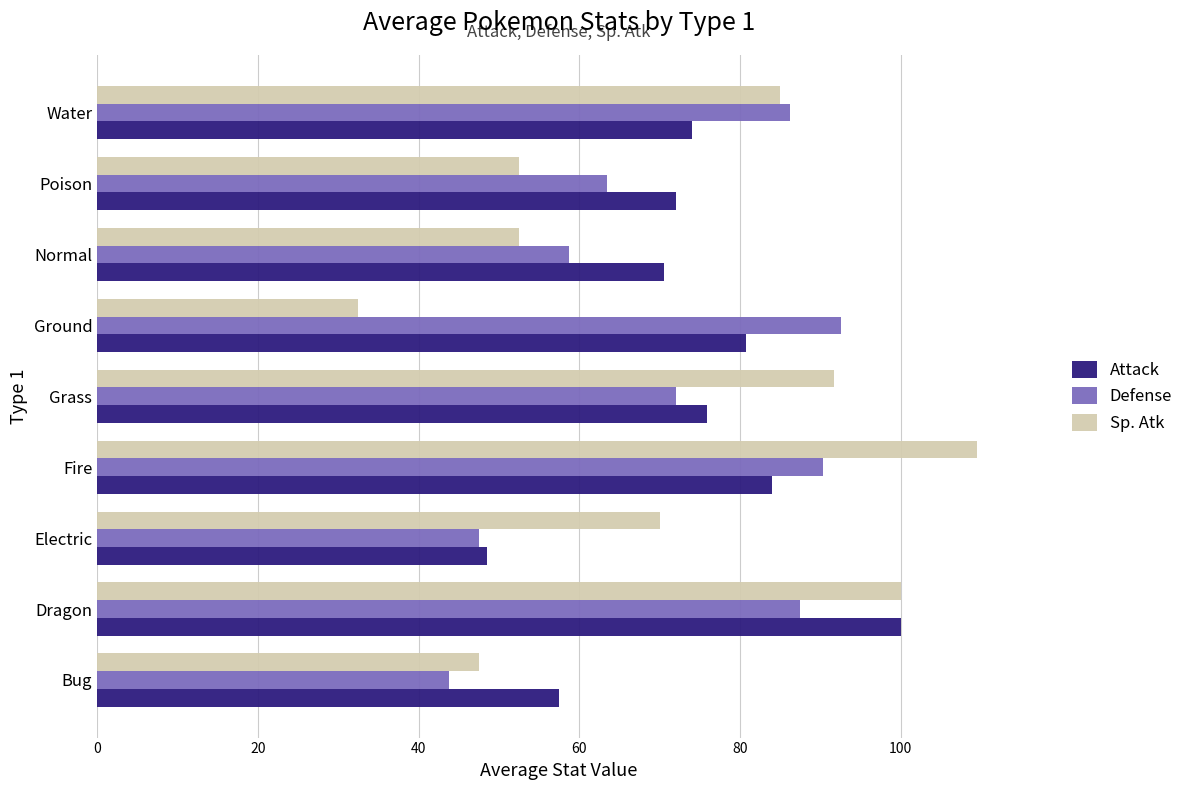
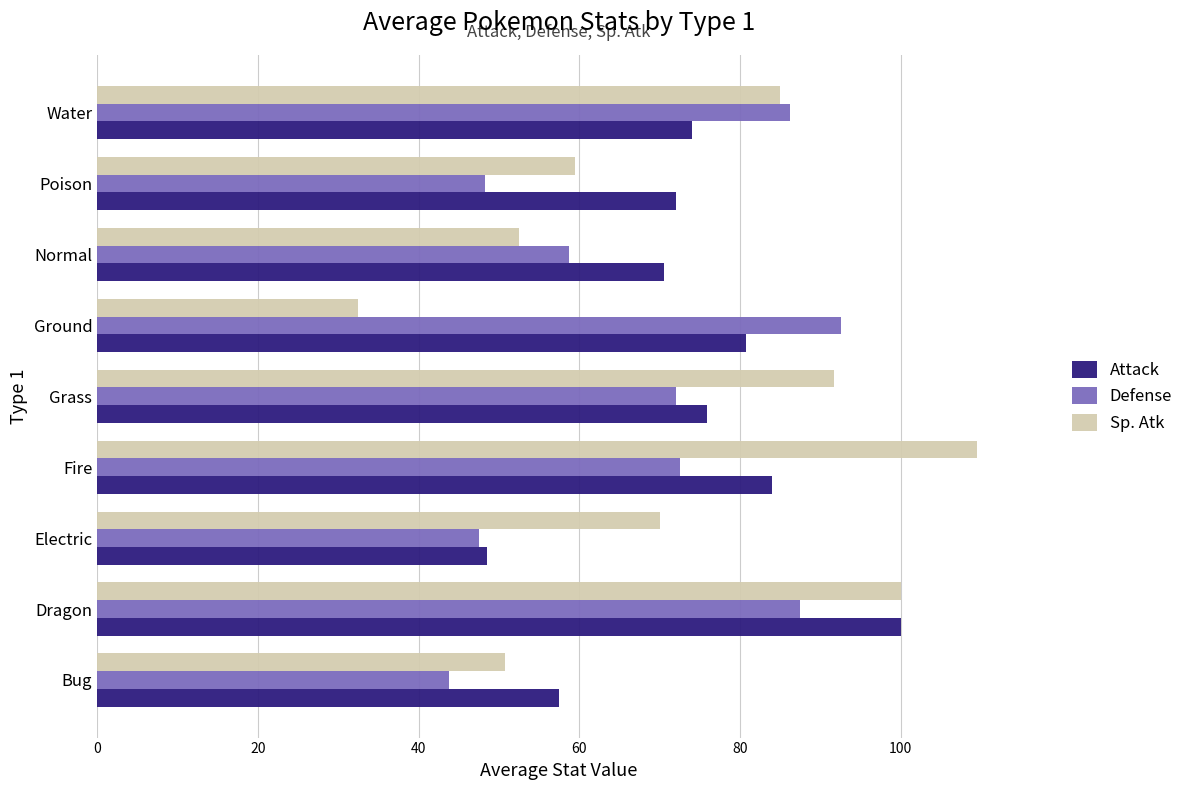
Sp. Atk, Poison: 53 -> 60
Defense, Poison: 64 -> 48
Defense, Fire: 90 -> 73
Sp. Atk, Bug: 48 -> 51
